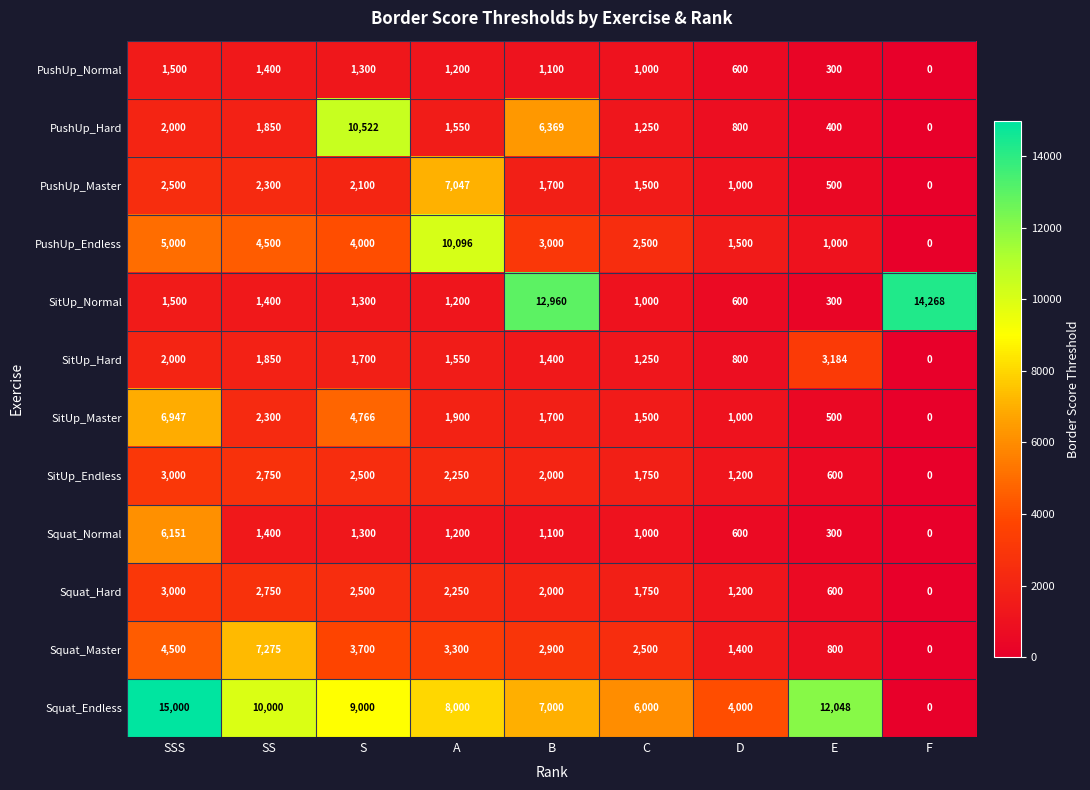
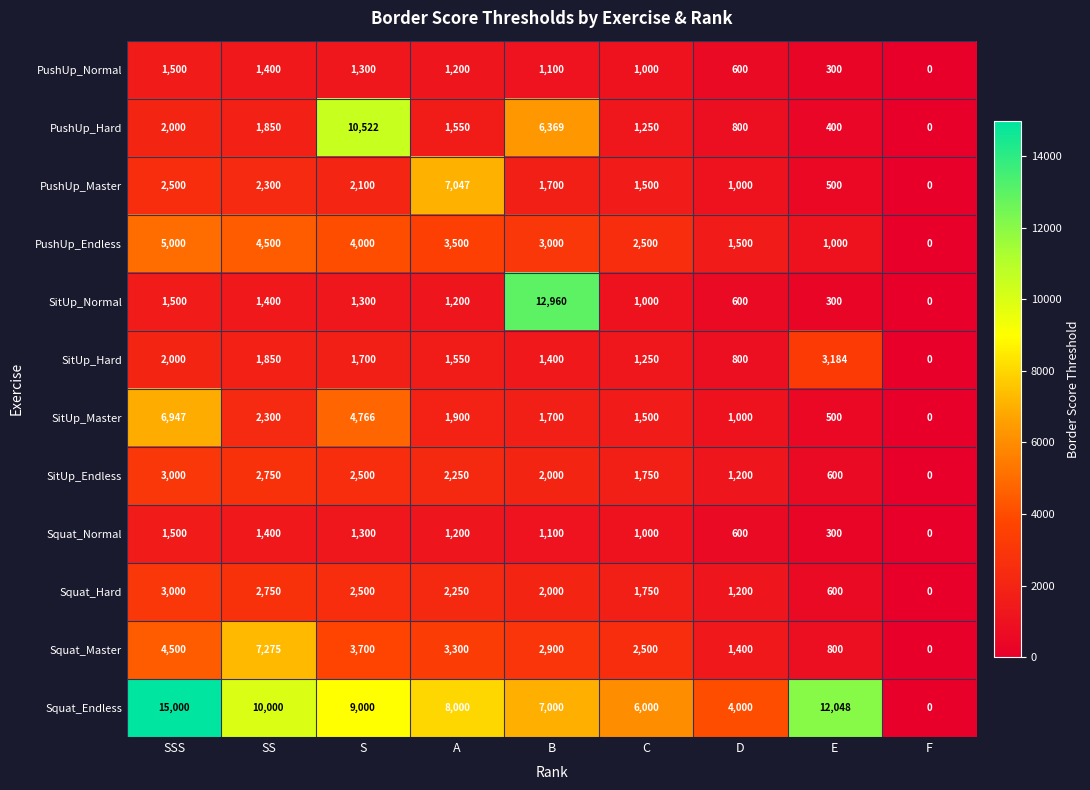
PushUp_Endless, A: 10,096 -> 3,500
SitUp_Normal, F: 14,268 -> 0
Squat_Normal, SSS: 6,151 -> 1,500
